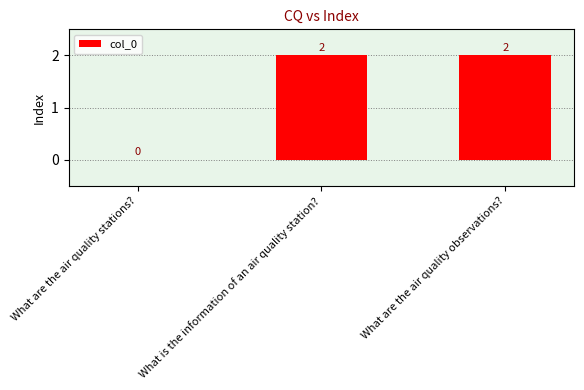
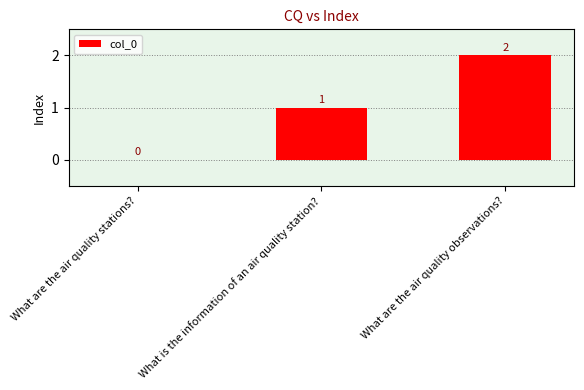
What is the information of an air quality station?: 2 -> 1
